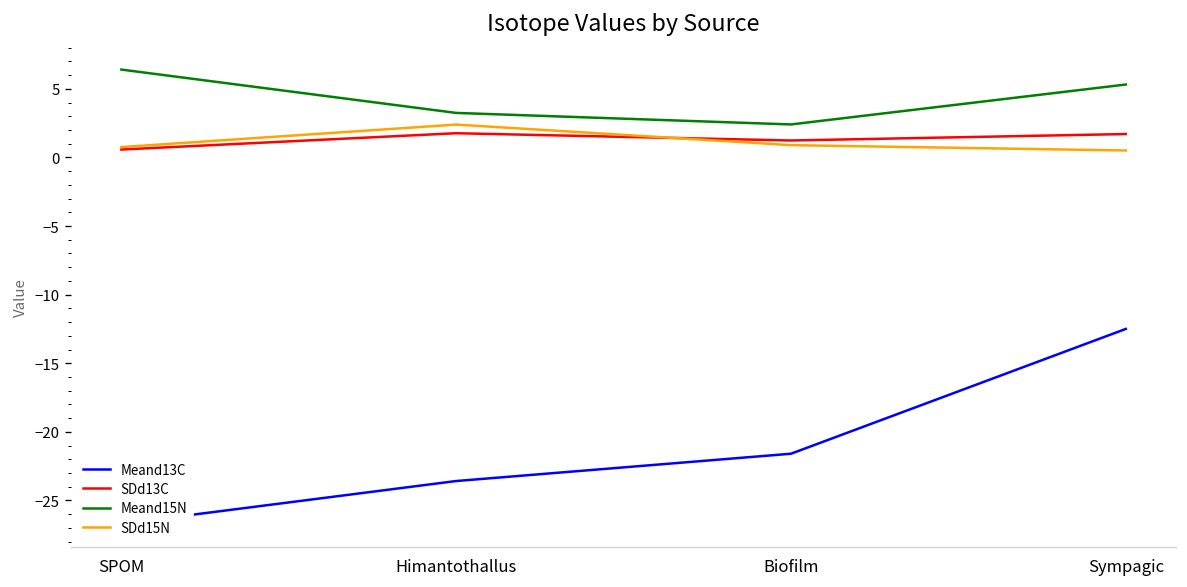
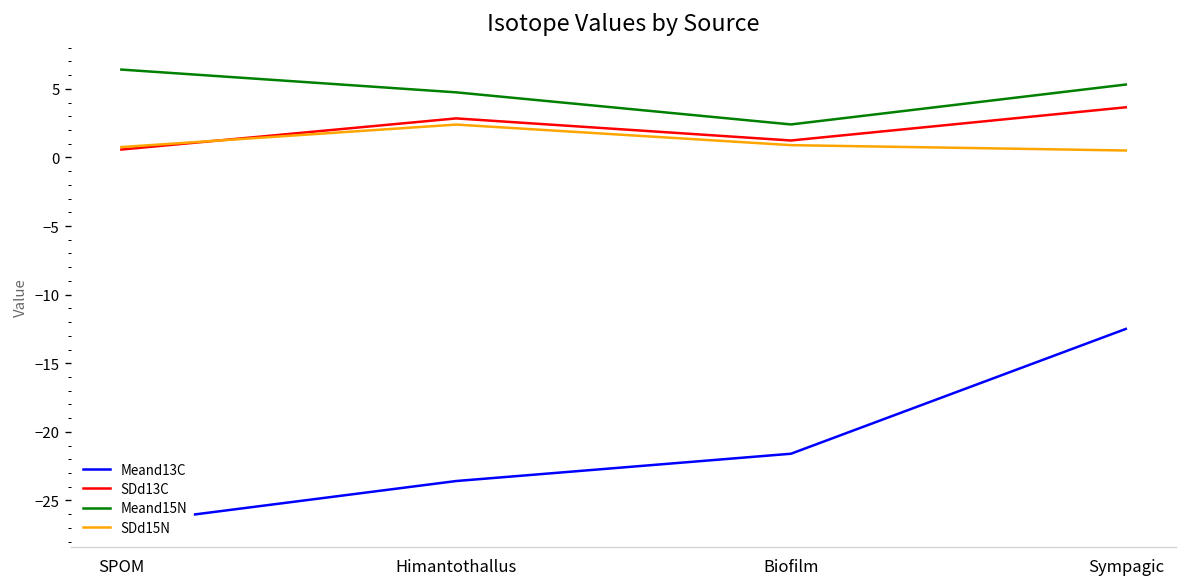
SDd13C, Himantothallus: 1.8 -> 2.9
Meand15N, Himantothallus: 3.3 -> 4.8
SDd13C, Sympagic: 1.7 -> 3.7
